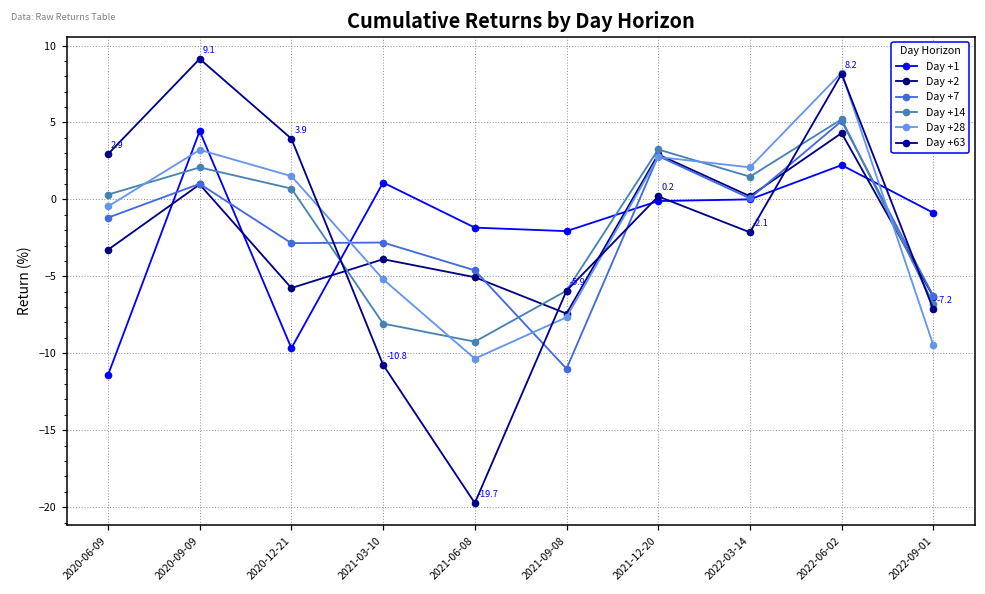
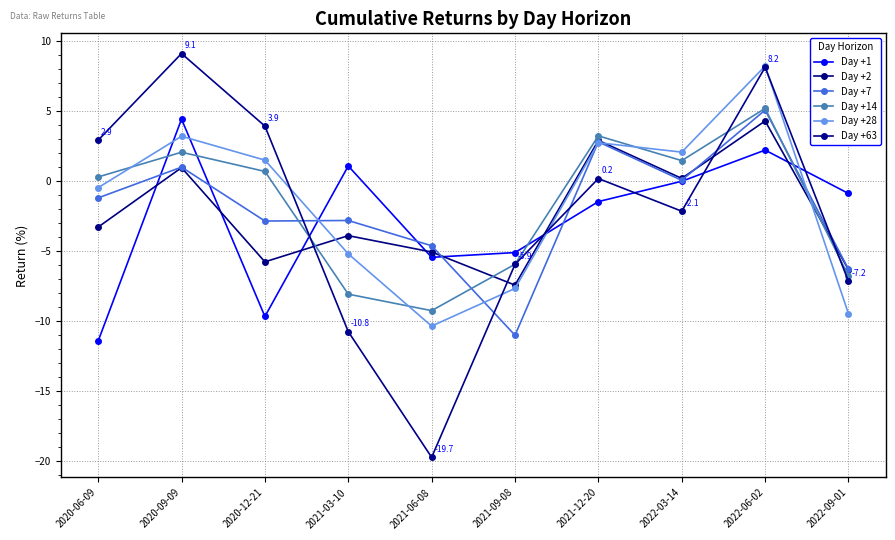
Day +1, 2021-06-08: -1.8 -> -5.4
Day +1, 2021-09-08: -2.1 -> -5.1
Day +1, 2021-12-20: -0.1 -> -1.5
